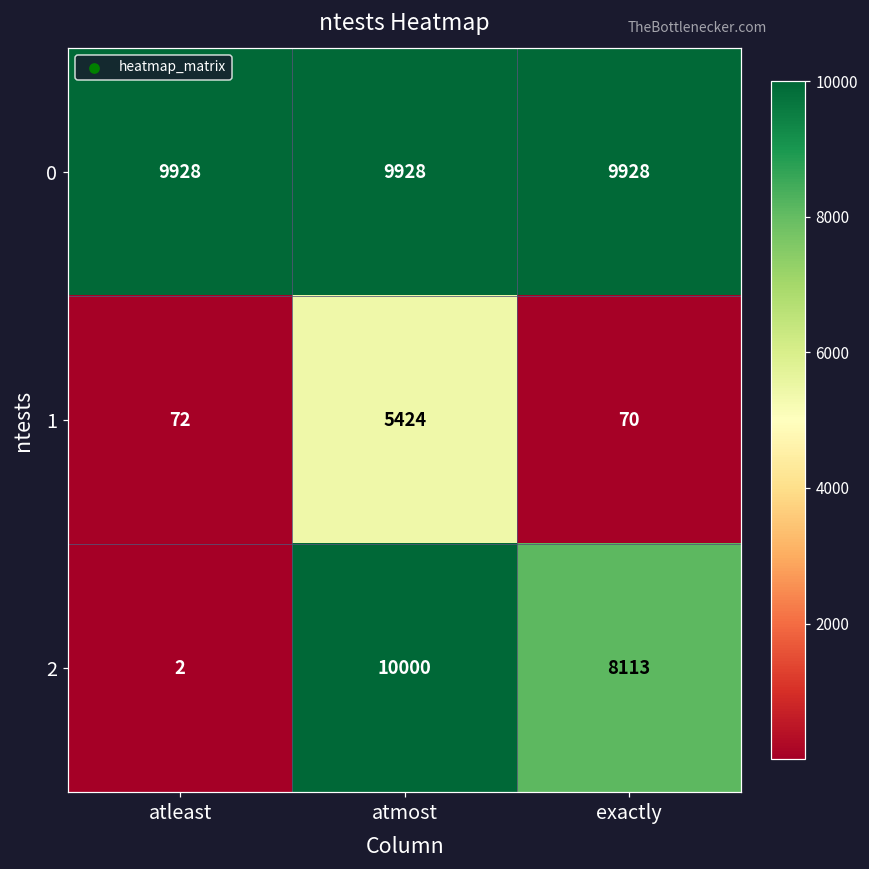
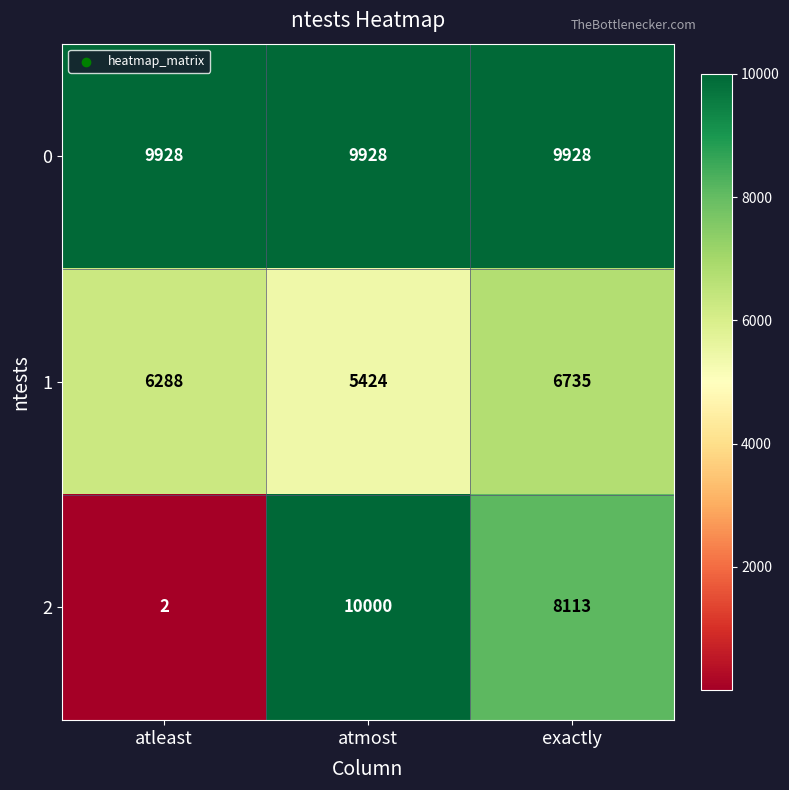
1, atleast: 72 -> 6288
1, exactly: 70 -> 6735
